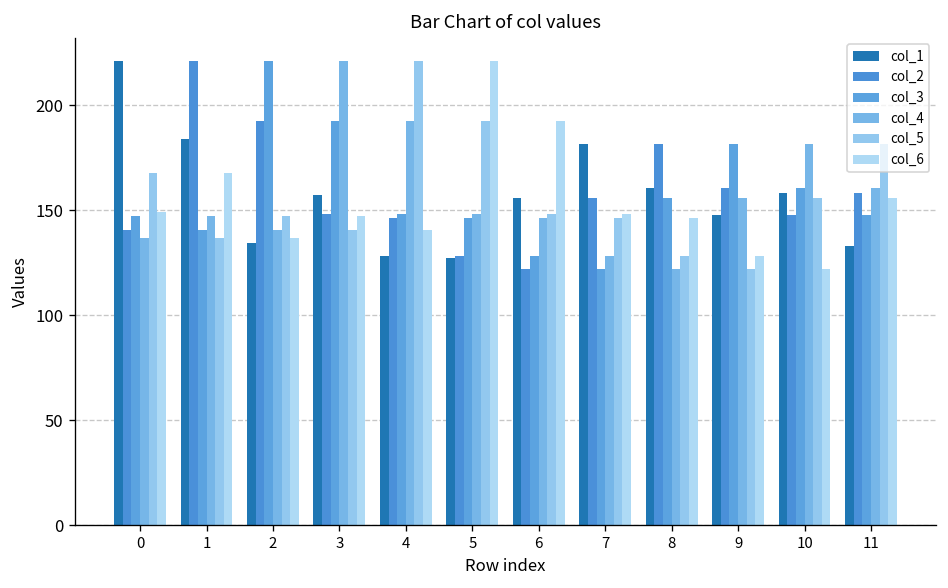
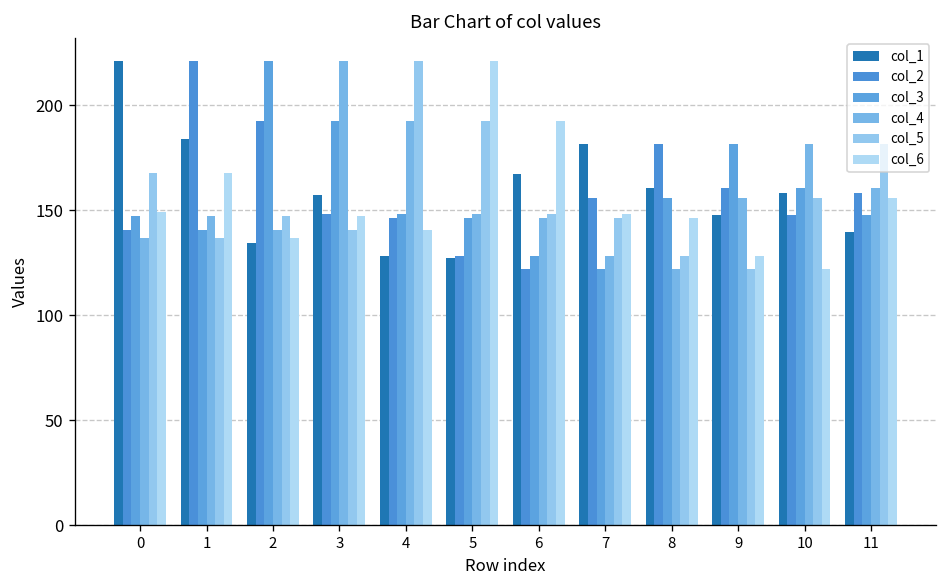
col_1, 6: 156 -> 167
col_1, 11: 133 -> 140
